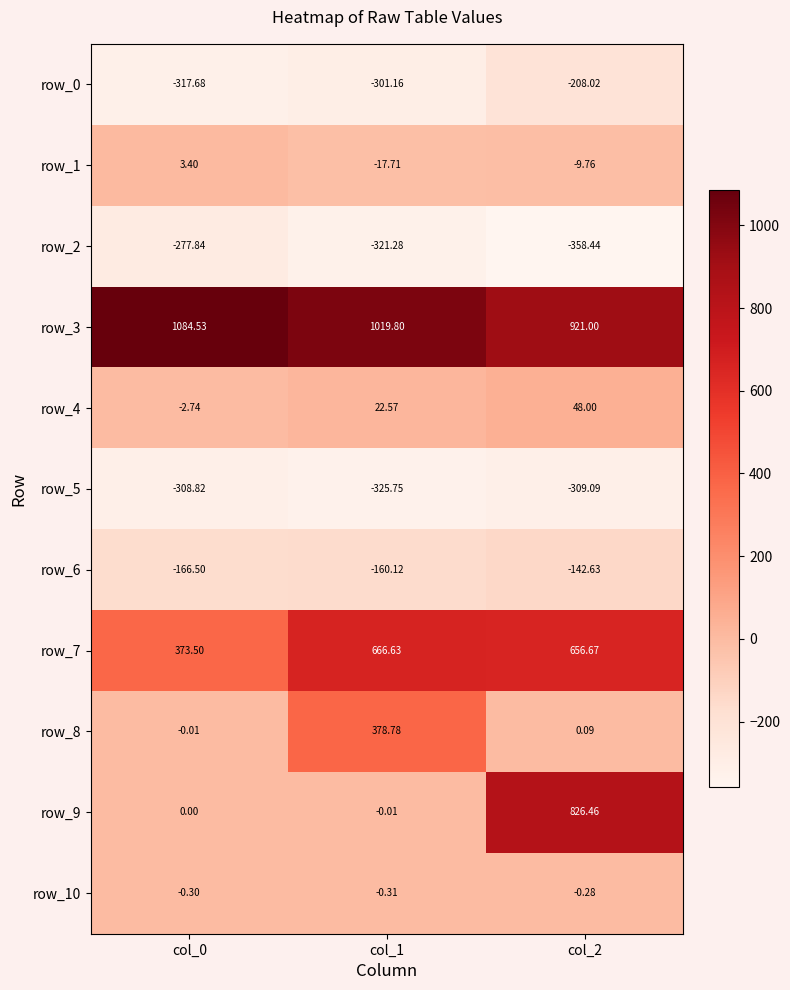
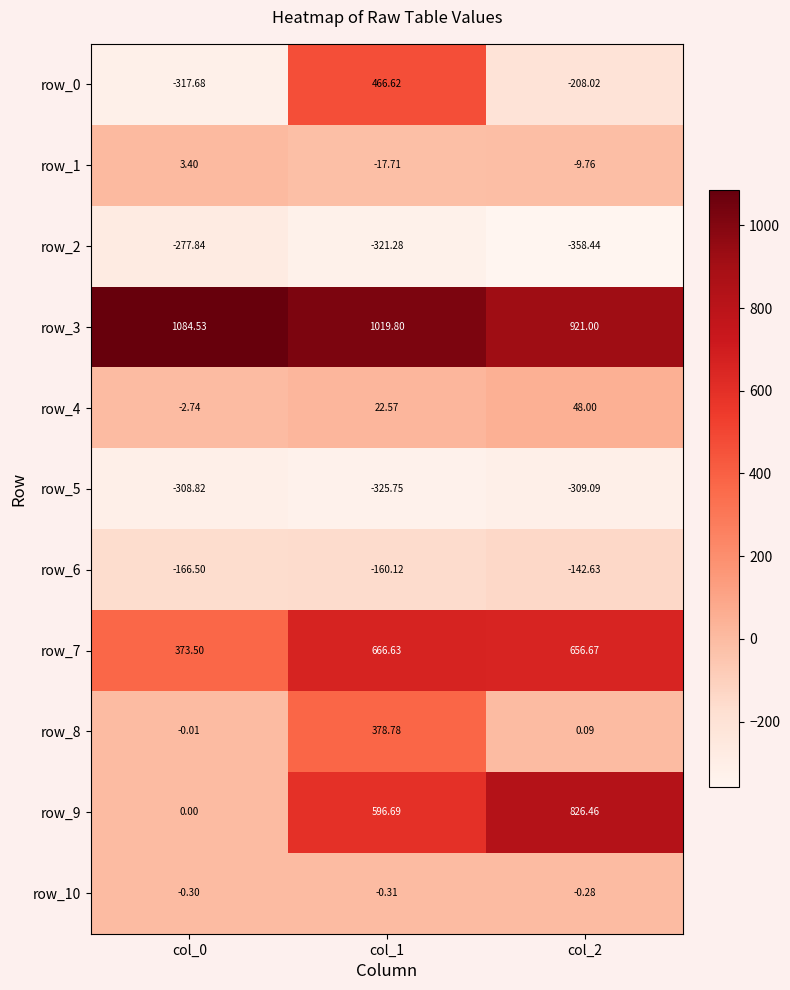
row_0, col_1: -301.16 -> 466.62
row_9, col_1: -0.01 -> 596.69
